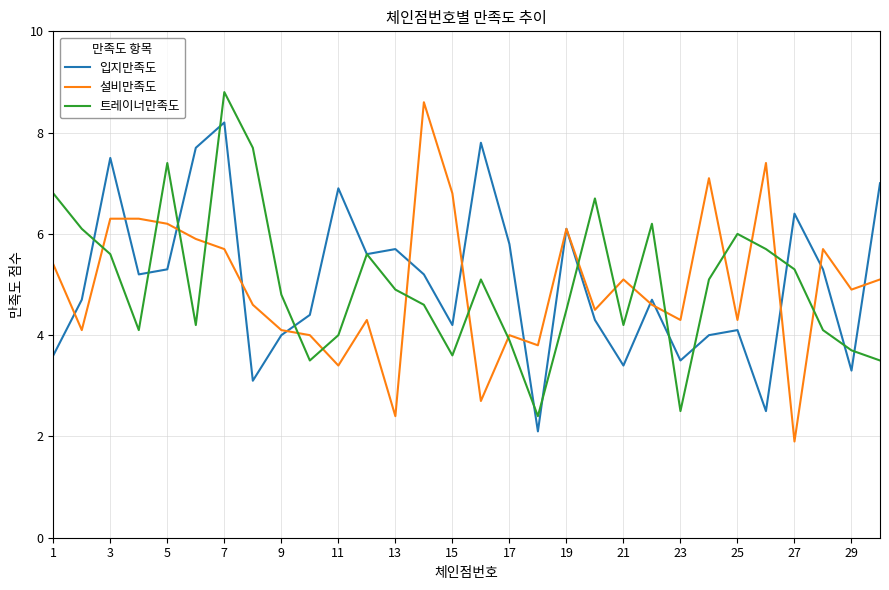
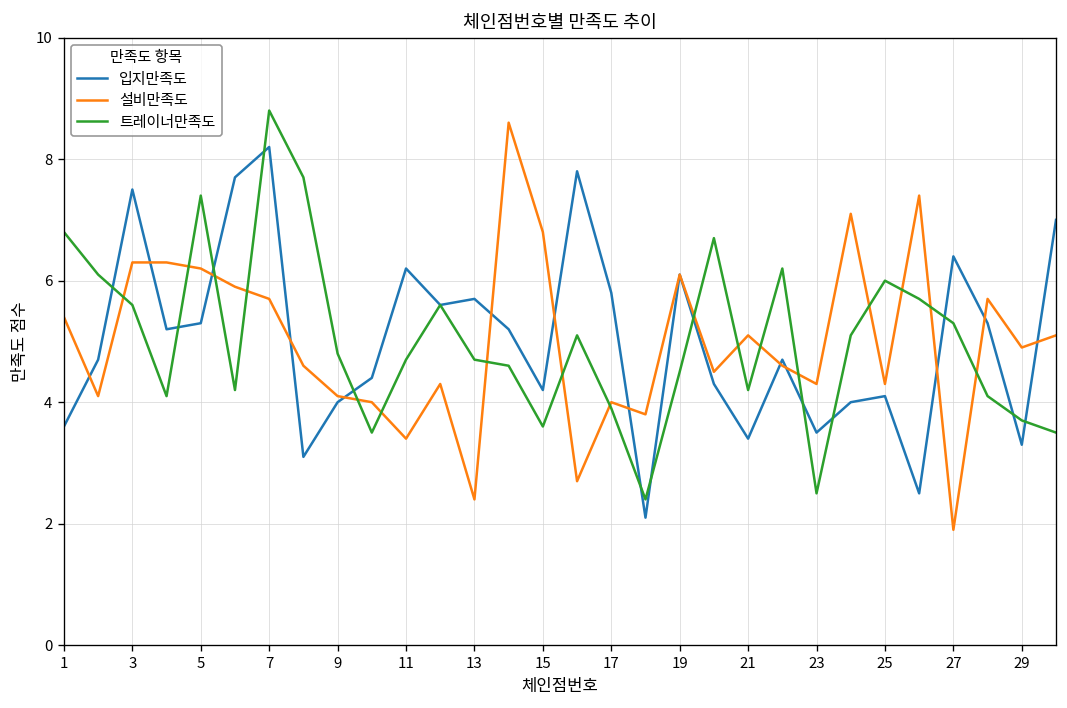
입지만족도, 11: 6.9 -> 6.2
트레이너만족도, 11: 4.0 -> 4.7
트레이너만족도, 13: 4.9 -> 4.7
